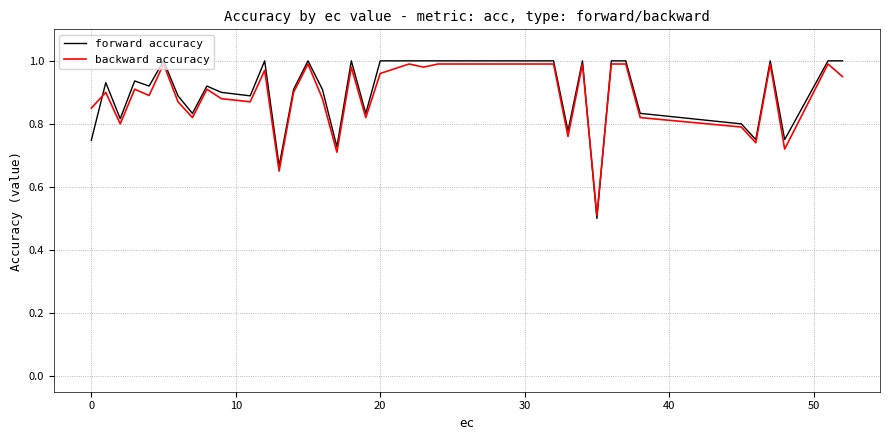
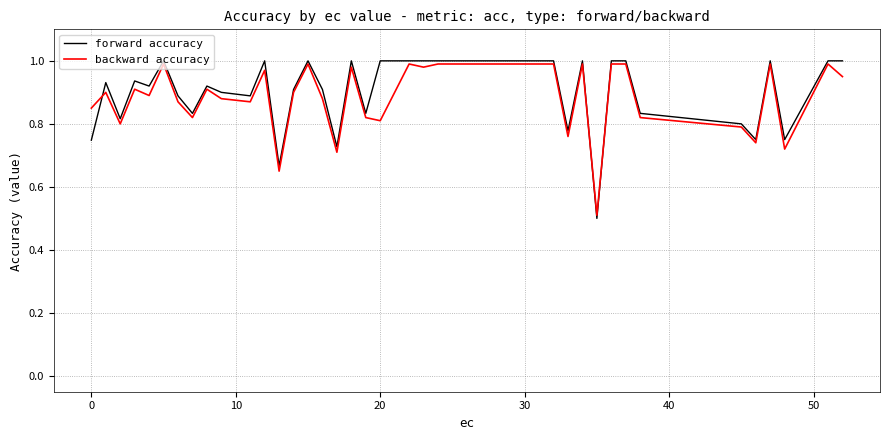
backward accuracy, 20: 0.96 -> 0.81
